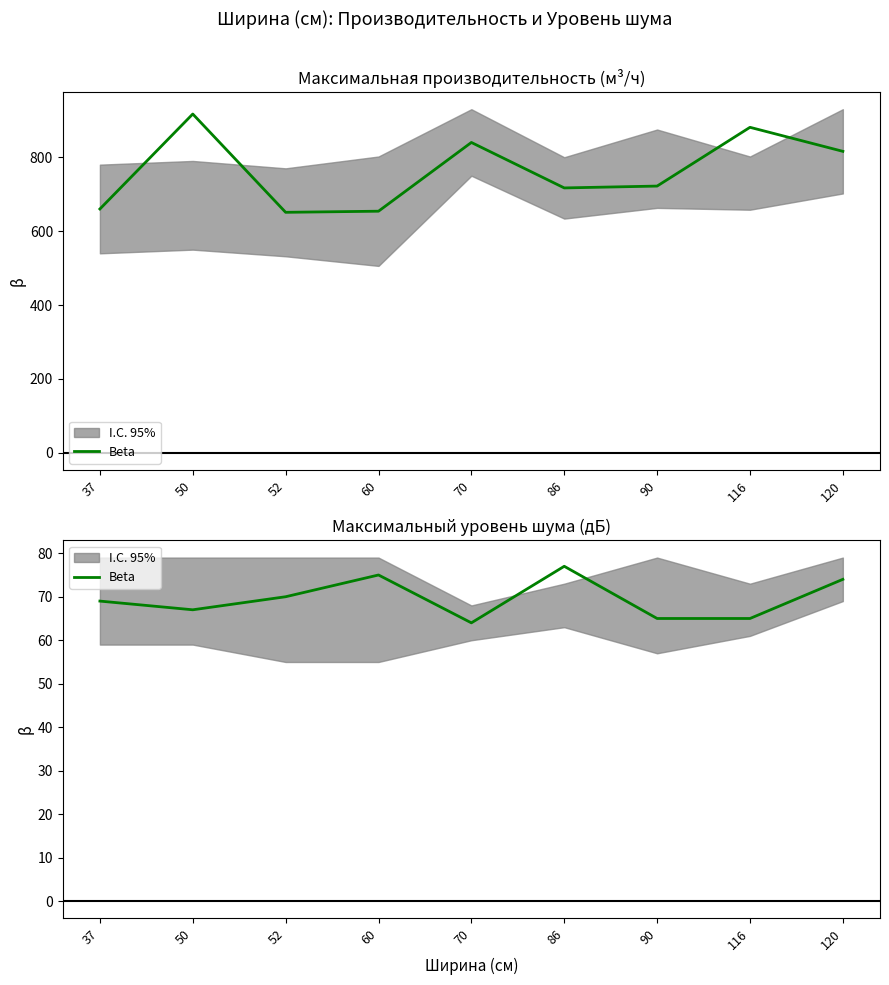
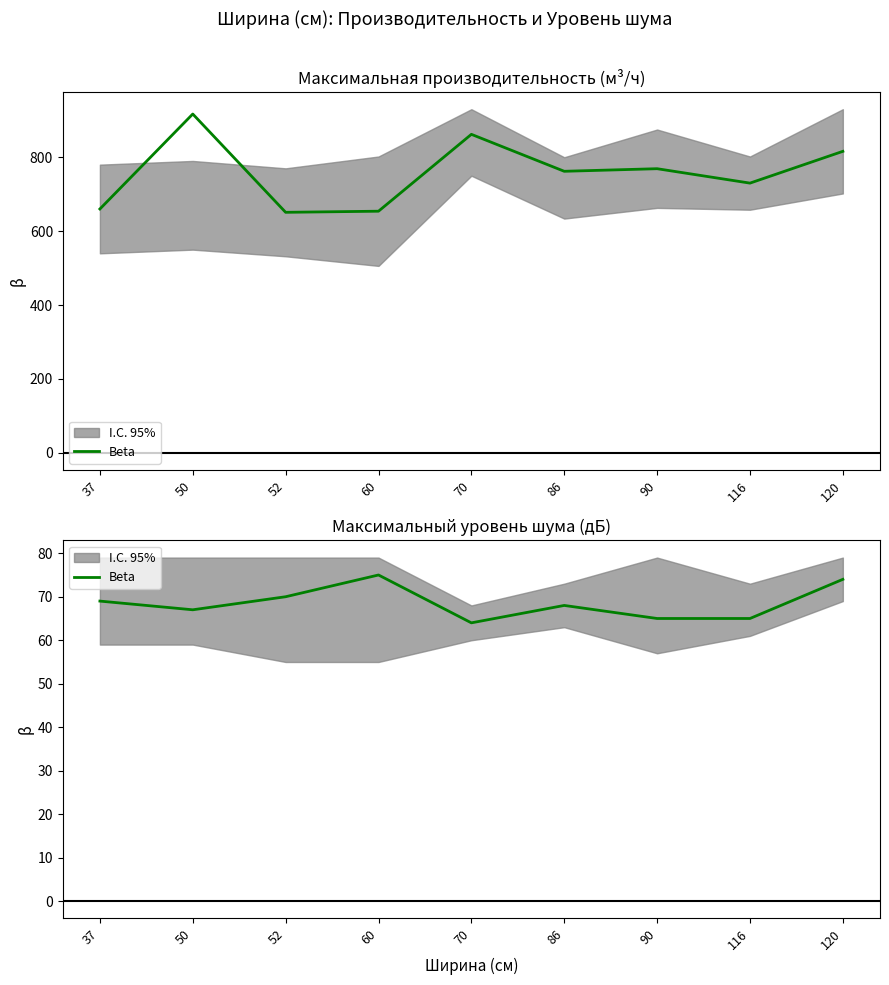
Максимальная производительность (м³/ч), Beta, 70: 840 -> 860
Максимальная производительность (м³/ч), Beta, 86: 720 -> 760
Максимальная производительность (м³/ч), Beta, 90: 720 -> 770
Максимальная производительность (м³/ч), Beta, 116: 880 -> 730
Максимальный уровень шума (дБ), Beta, 86: 77 -> 68
